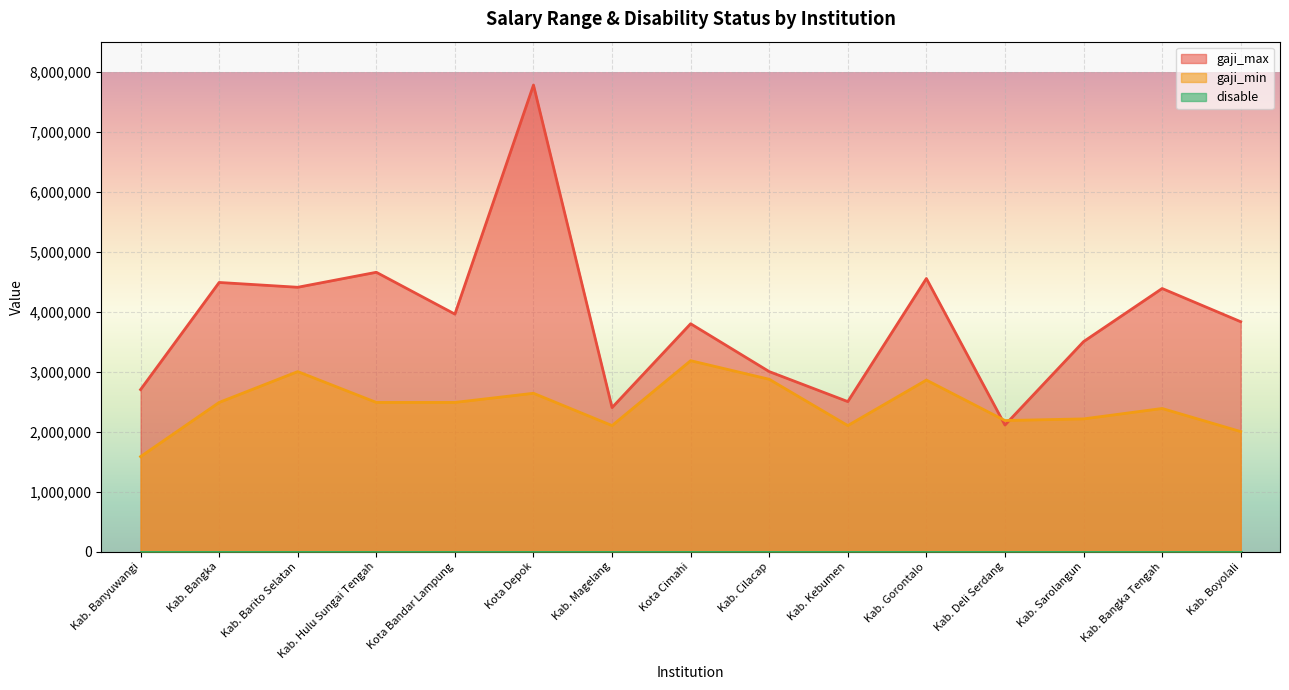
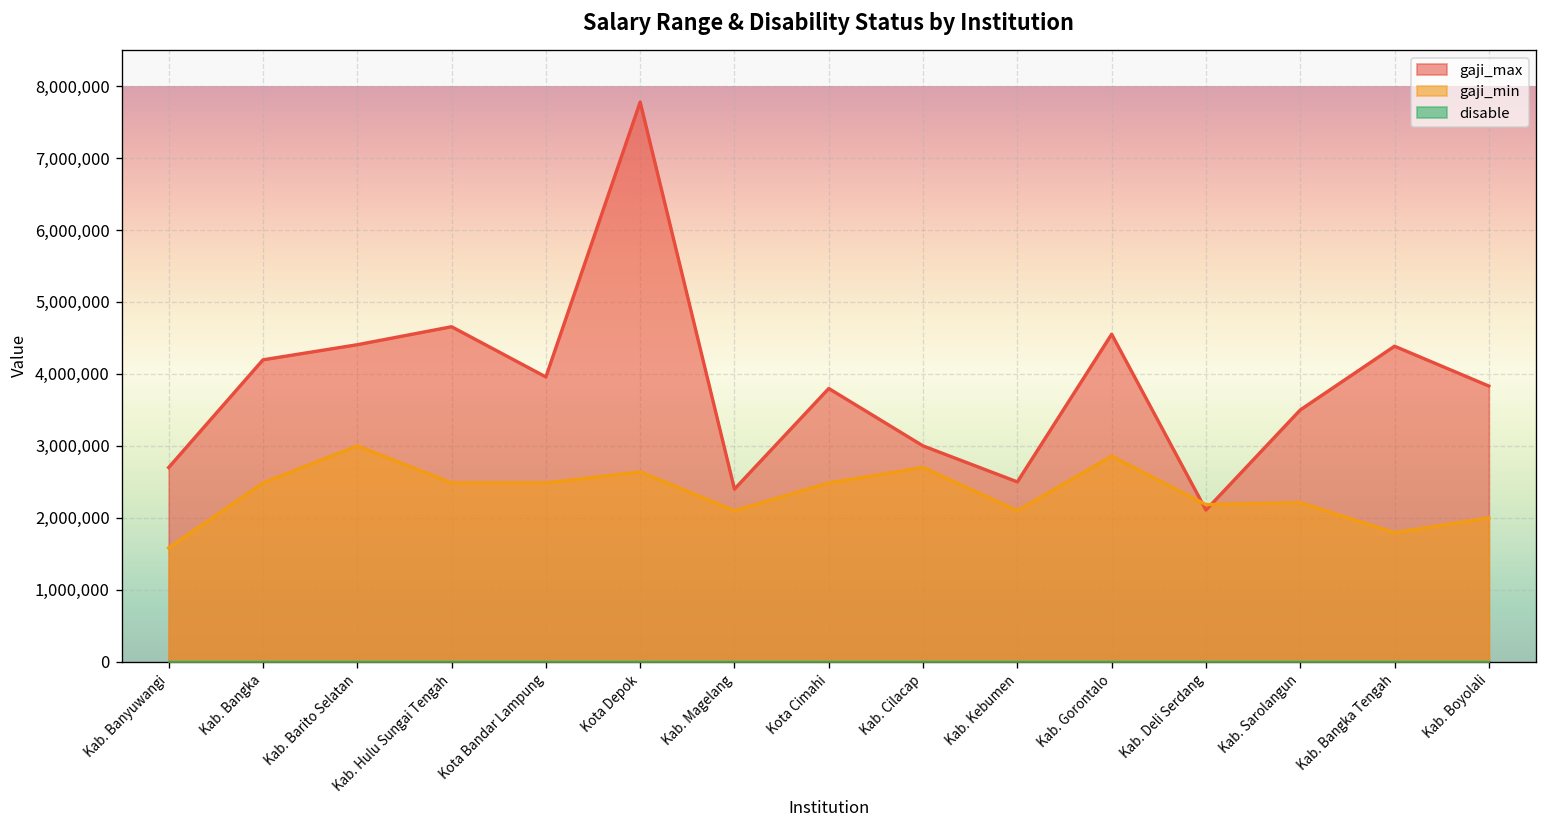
gaji_max, Kab. Bangka: 4,500,000 -> 4,200,000
gaji_min, Kota Cimahi: 3,200,000 -> 2,500,000
gaji_min, Kab. Cilacap: 2,900,000 -> 2,700,000
gaji_min, Kab. Bangka Tengah: 2,400,000 -> 1,800,000
